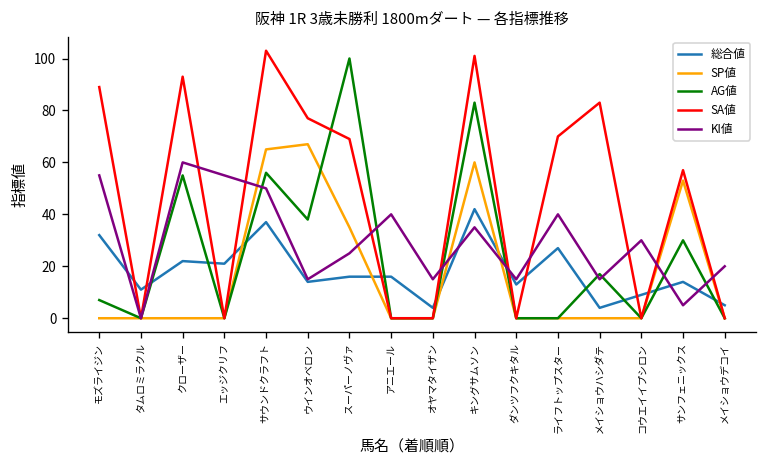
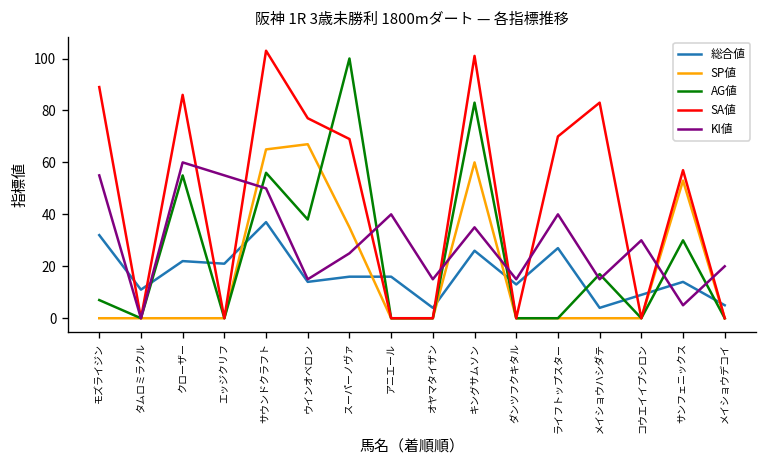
SA値, クローザー: 93 -> 86
総合値, キングサムソン: 42 -> 26
